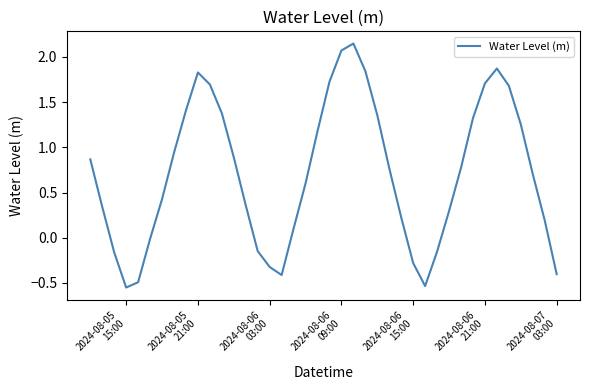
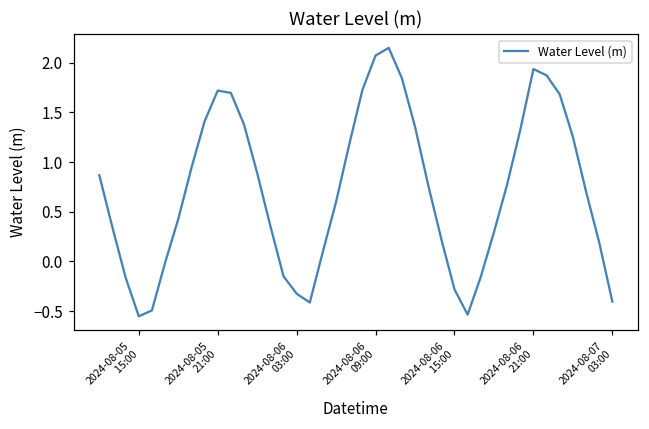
2024-08-05 21:00: 1.8 -> 1.7
2024-08-06 21:00: 1.7 -> 1.9
